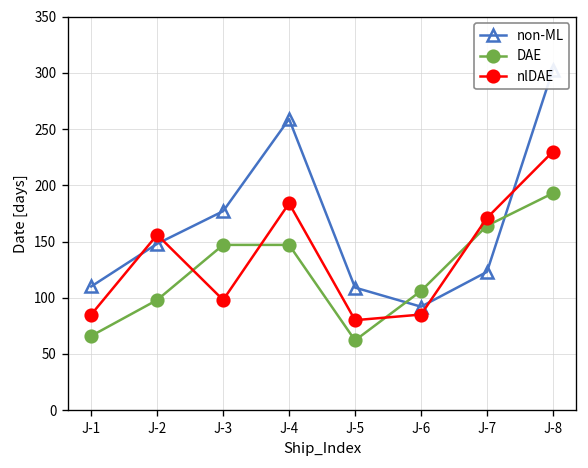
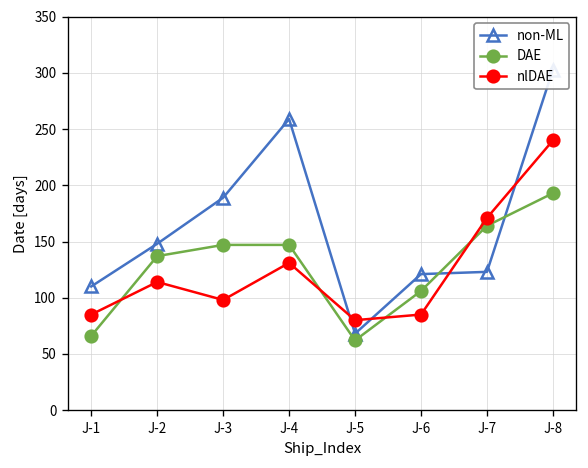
DAE, J-2: 100 -> 140
nlDAE, J-2: 160 -> 110
non-ML, J-3: 180 -> 190
nlDAE, J-4: 180 -> 130
non-ML, J-5: 110 -> 70
non-ML, J-6: 90 -> 120
nlDAE, J-8: 230 -> 240
